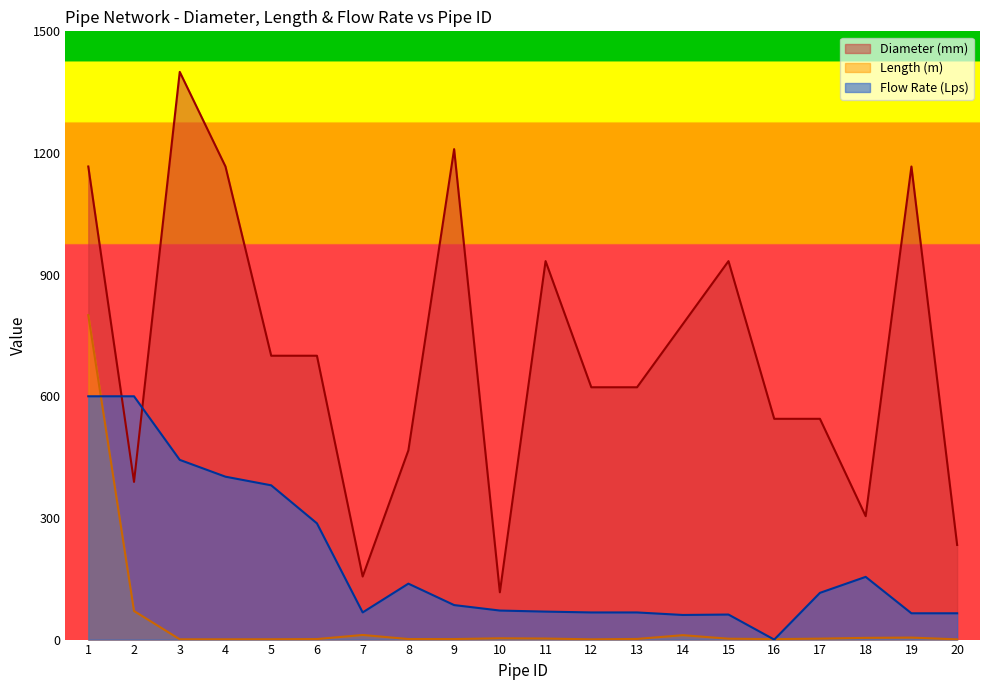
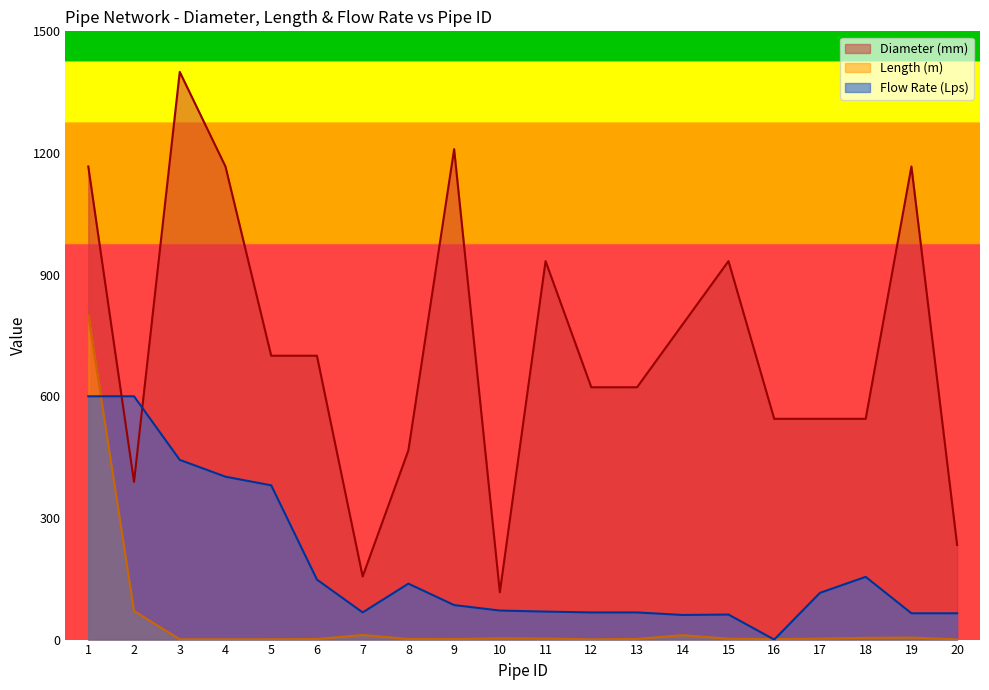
Flow Rate (Lps), 6: 290 -> 150
Diameter (mm), 18: 300 -> 540
